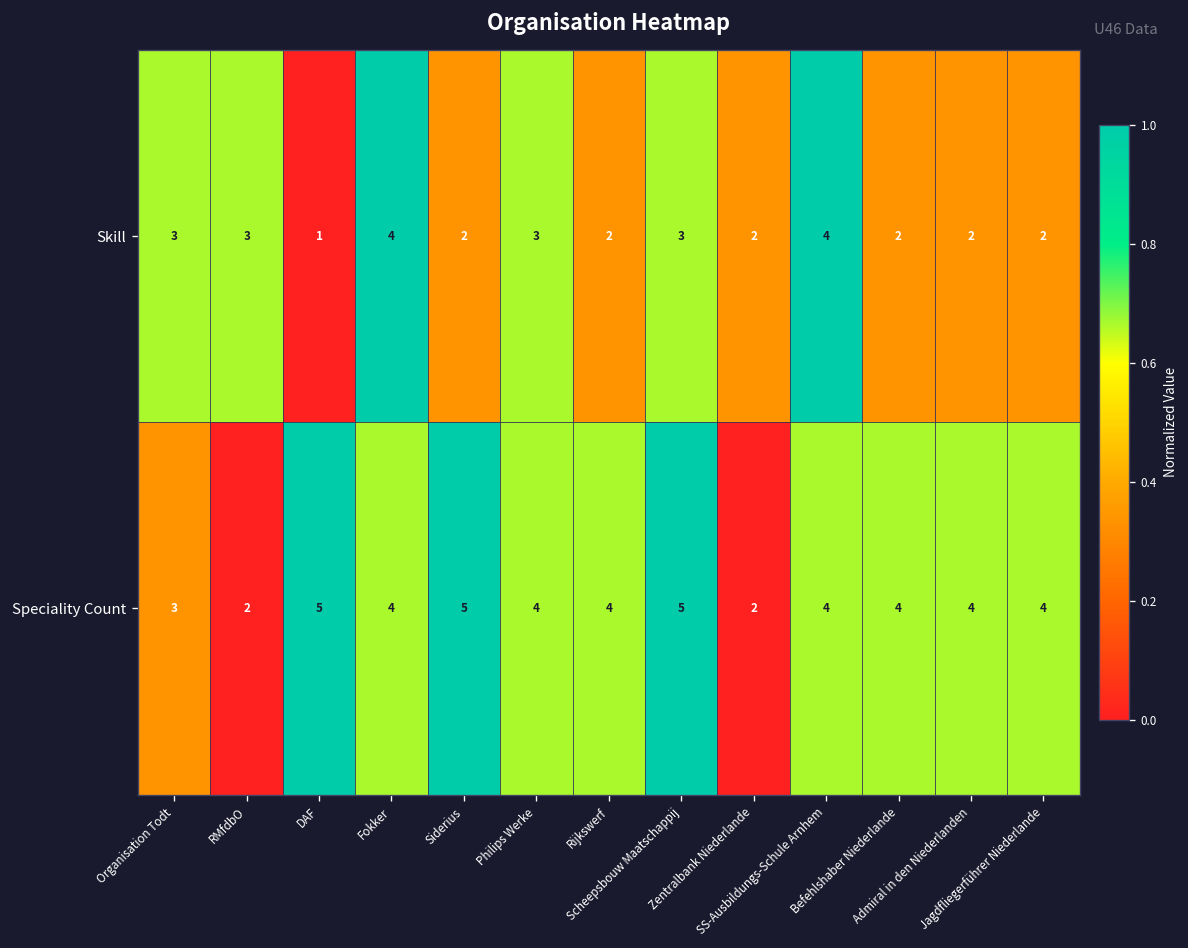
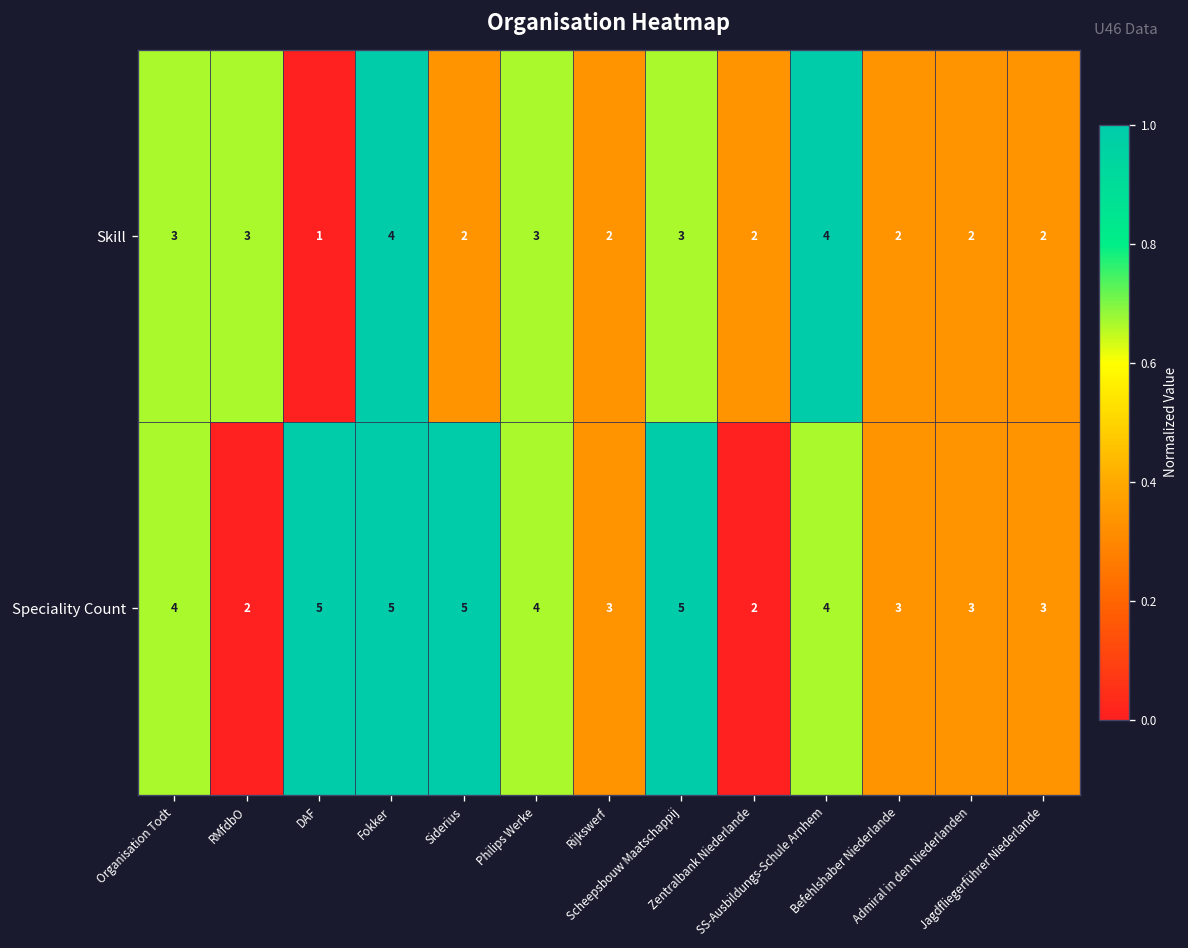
Speciality Count, Organisation Todt: 3 -> 4
Speciality Count, Fokker: 4 -> 5
Speciality Count, Rijkswerf: 4 -> 3
Speciality Count, Befehlshaber Niederlande: 4 -> 3
Speciality Count, Admiral in den Niederlanden: 4 -> 3
Speciality Count, Jagdfliegerführer Niederlande: 4 -> 3
